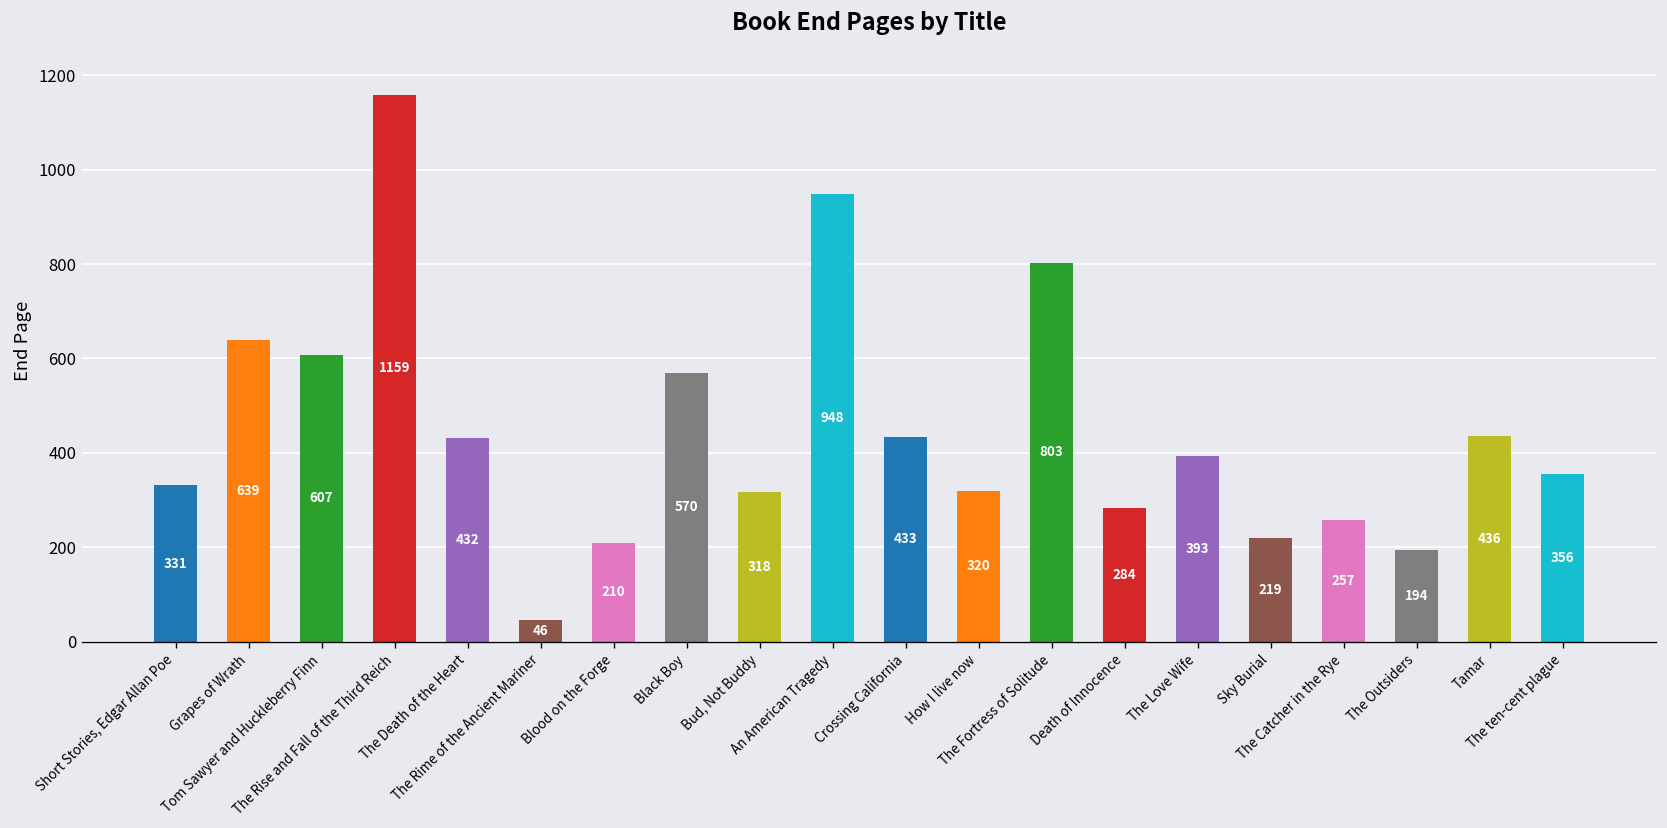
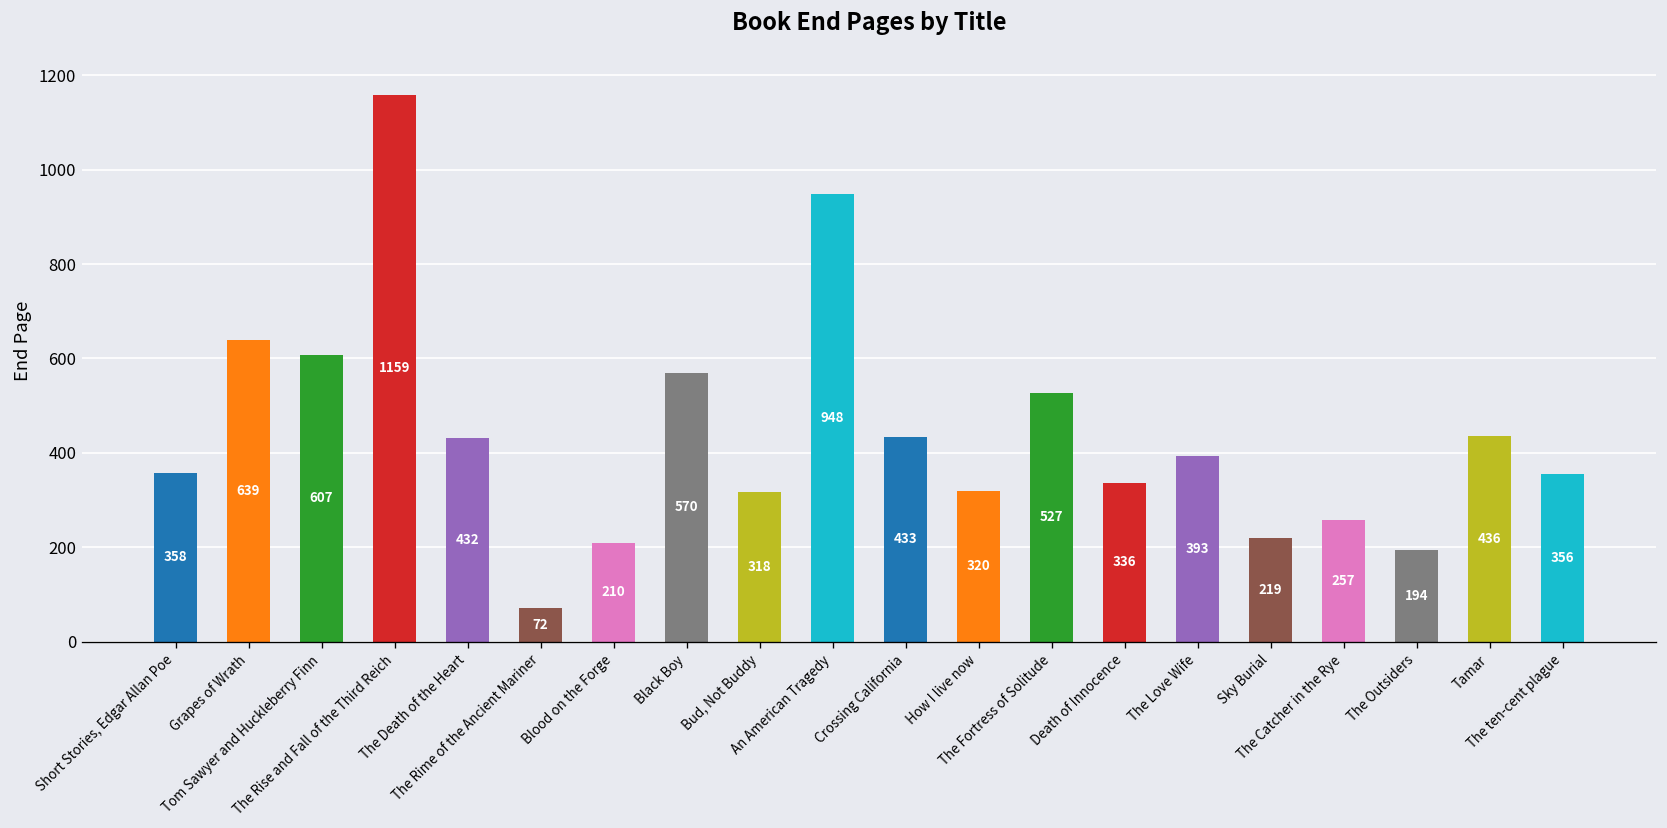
Short Stories, Edgar Allan Poe: 331 -> 358
The Rime of the Ancient Mariner: 46 -> 72
The Fortress of Solitude: 803 -> 527
Death of Innocence: 284 -> 336
